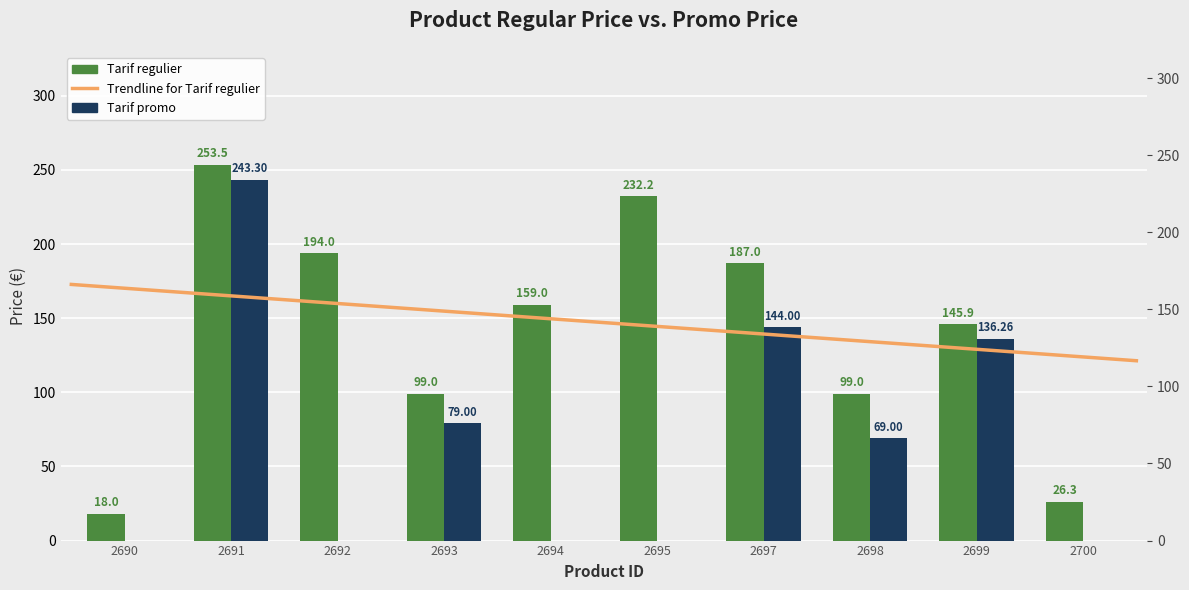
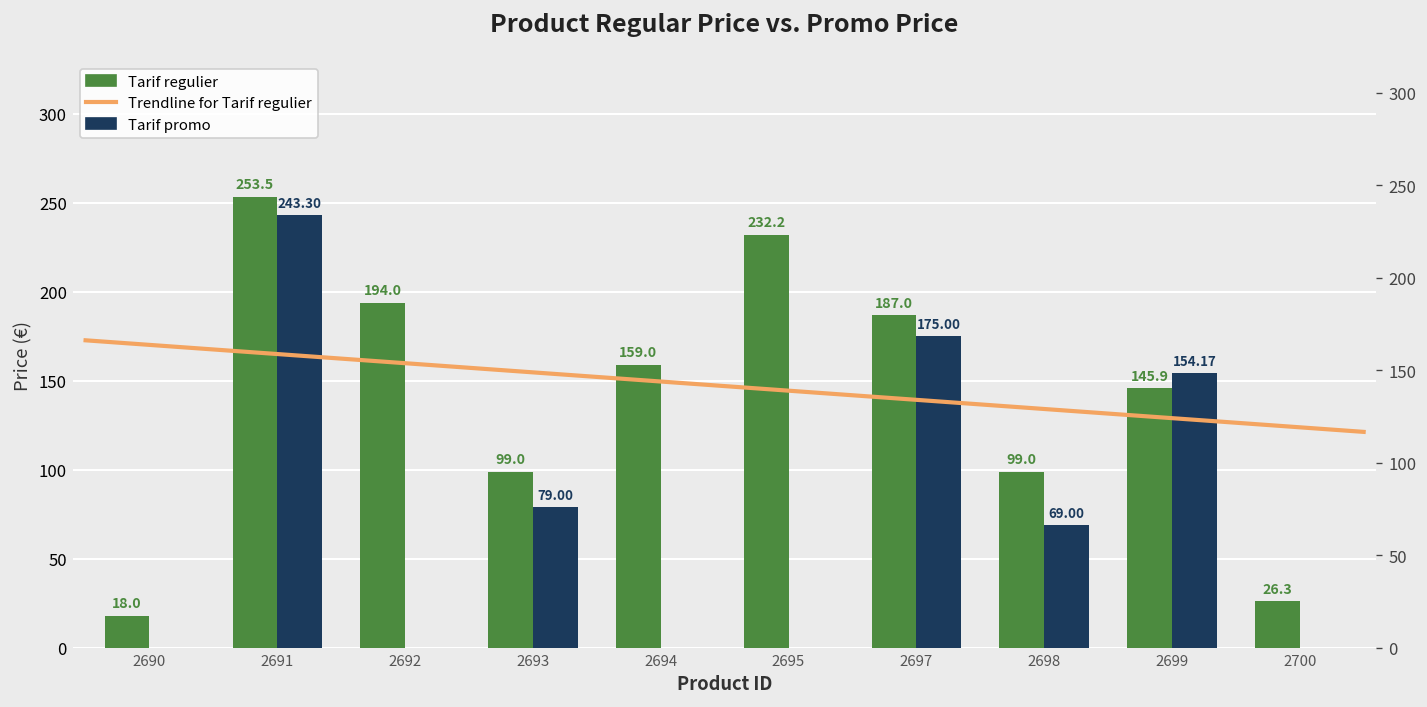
Tarif promo, 2697: 144.00 -> 175.00
Tarif promo, 2699: 136.26 -> 154.17
